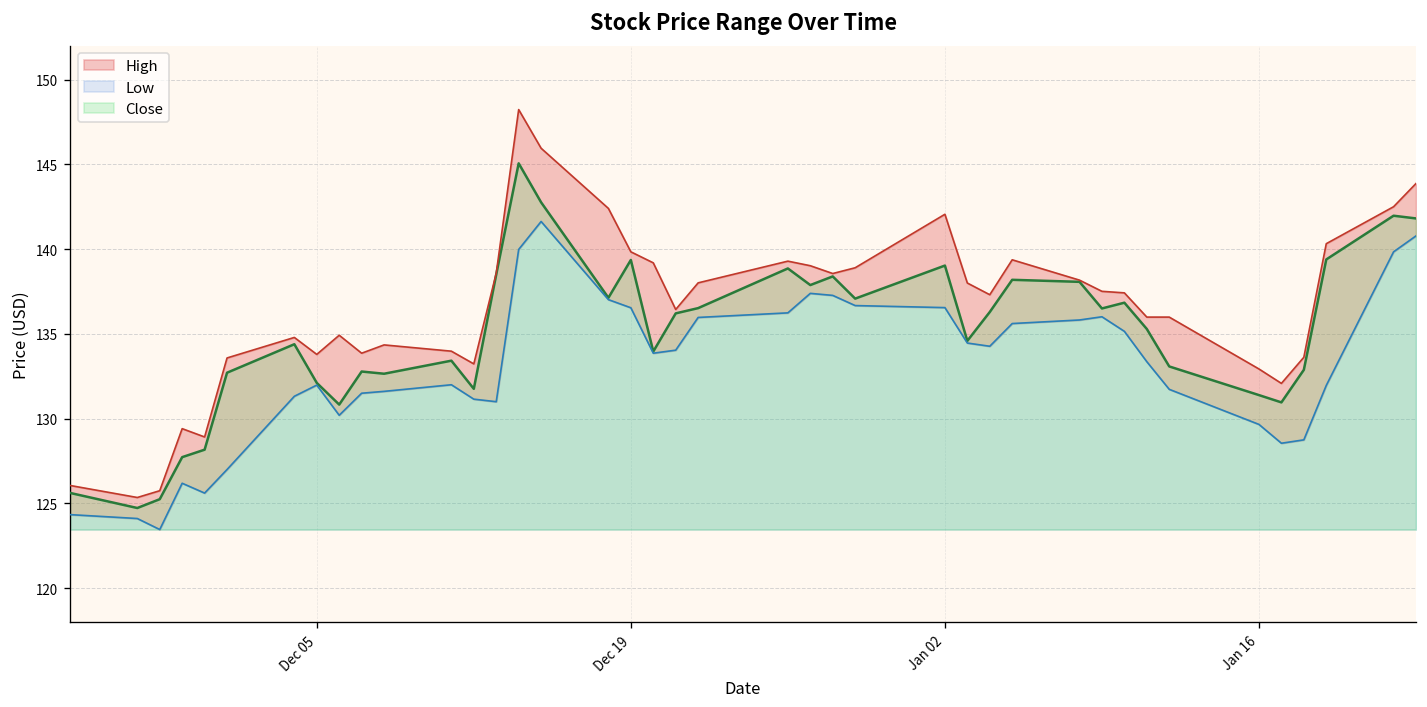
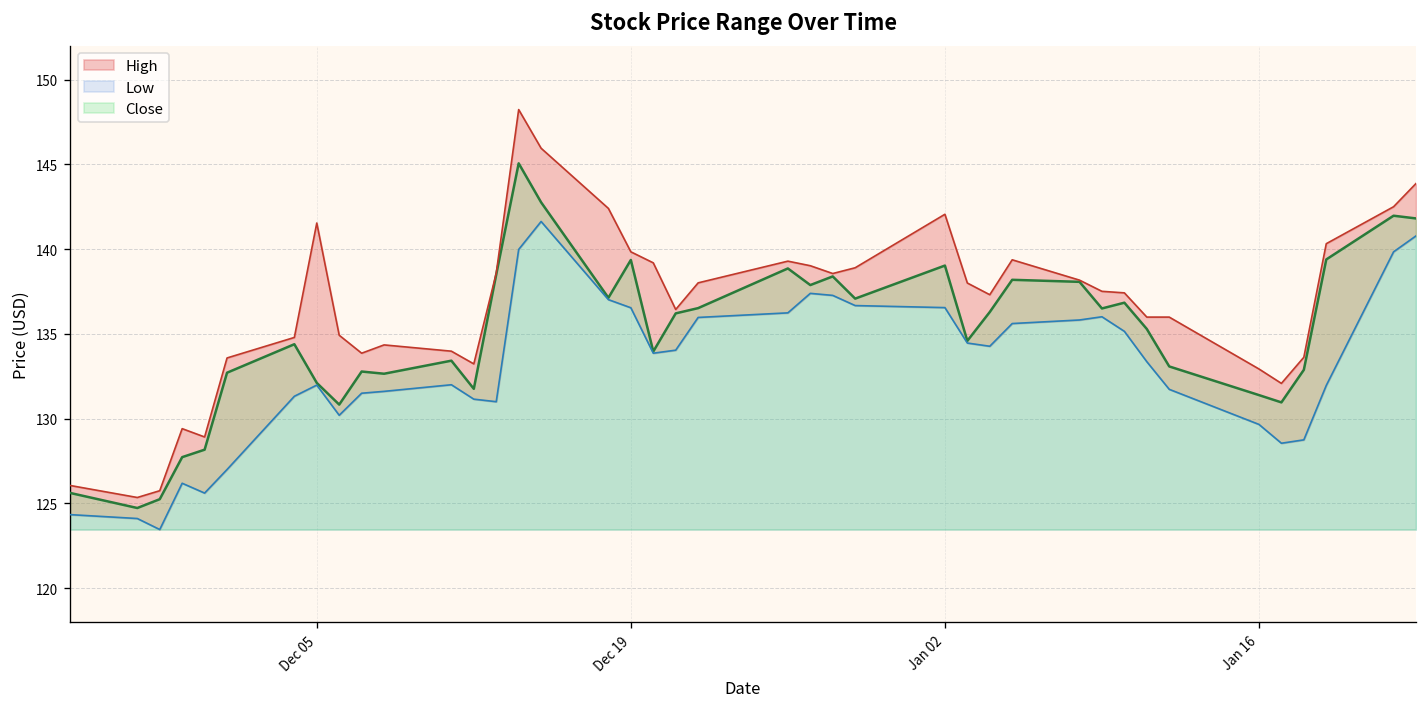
High, Dec 05: 133.8 -> 141.5
